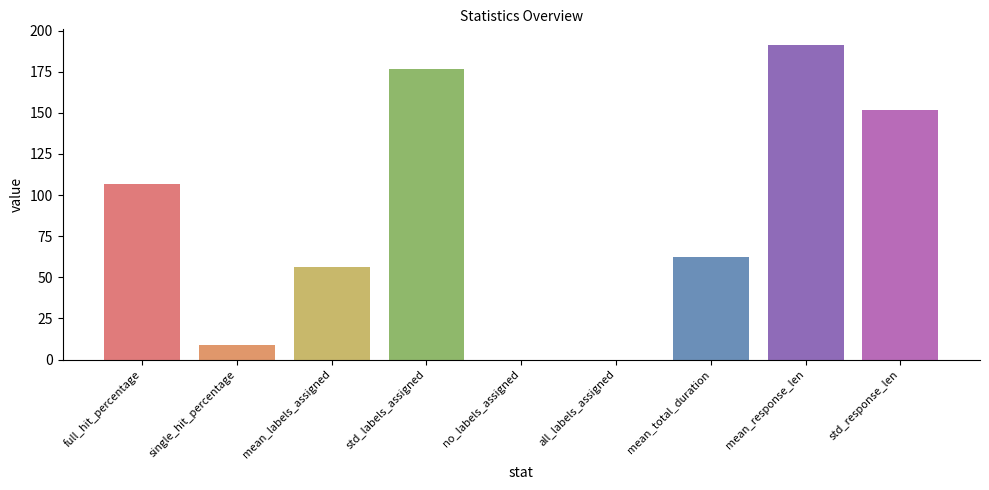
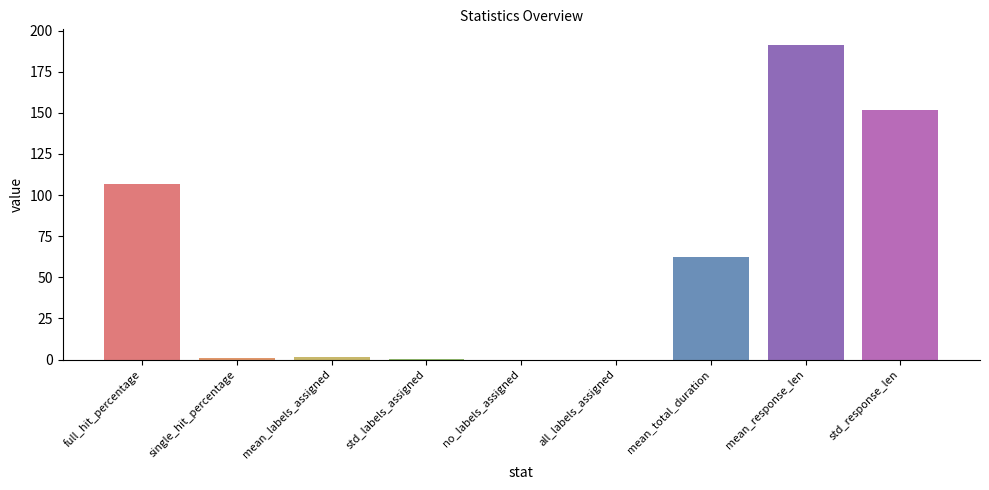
single_hit_percentage: 9 -> 1
mean_labels_assigned: 56 -> 1
std_labels_assigned: 176 -> 0
